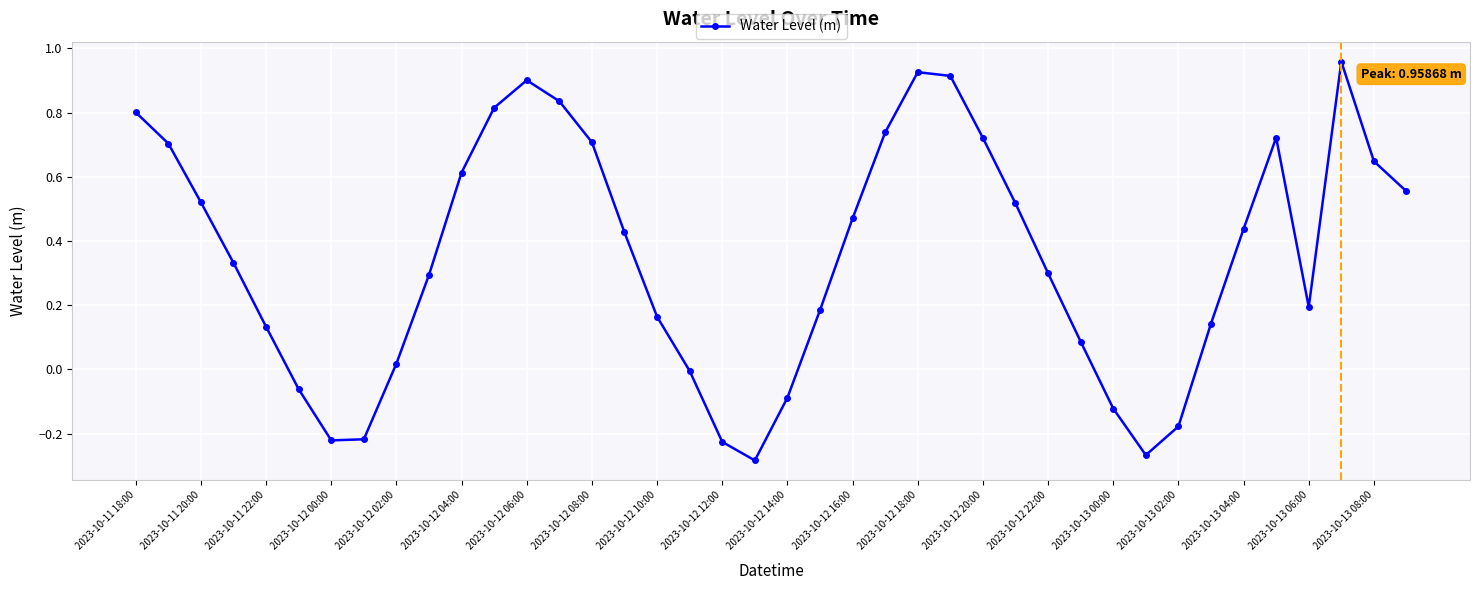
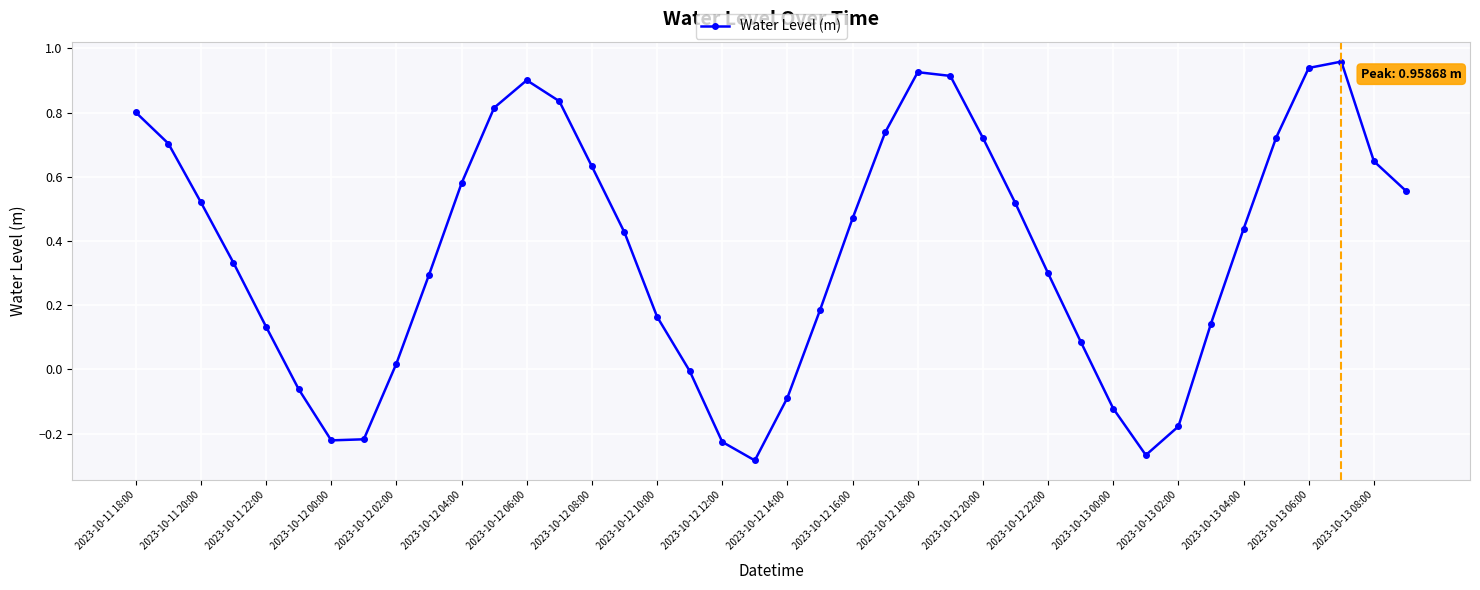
2023-10-12 04:00: 0.61 -> 0.58
2023-10-12 08:00: 0.71 -> 0.63
2023-10-13 06:00: 0.19 -> 0.94
